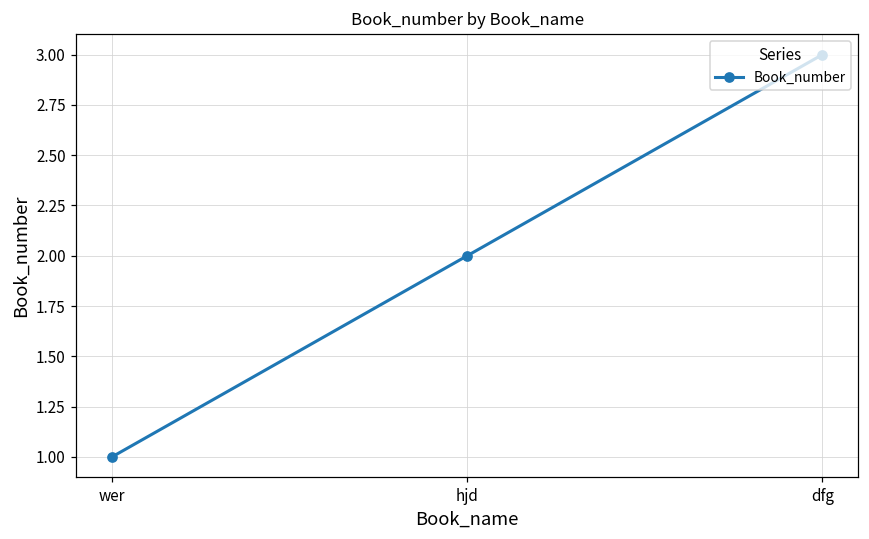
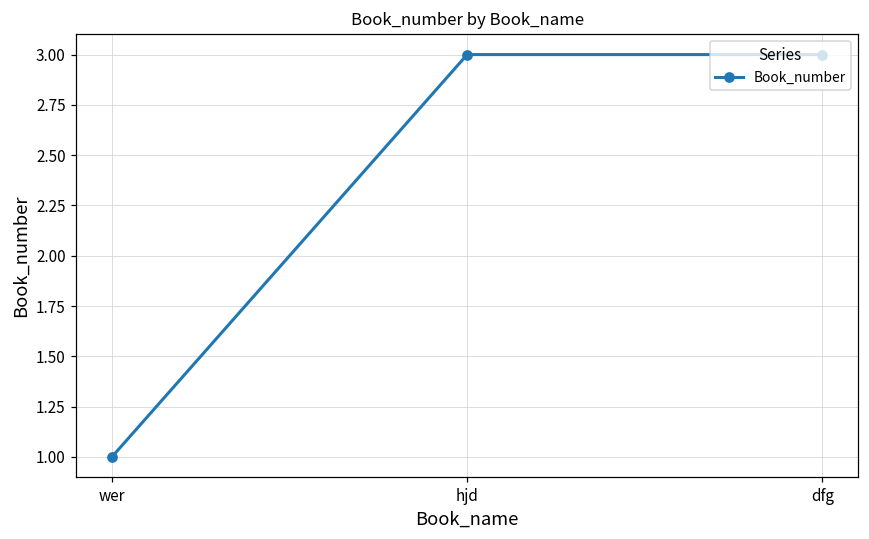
hjd: 2 -> 3
